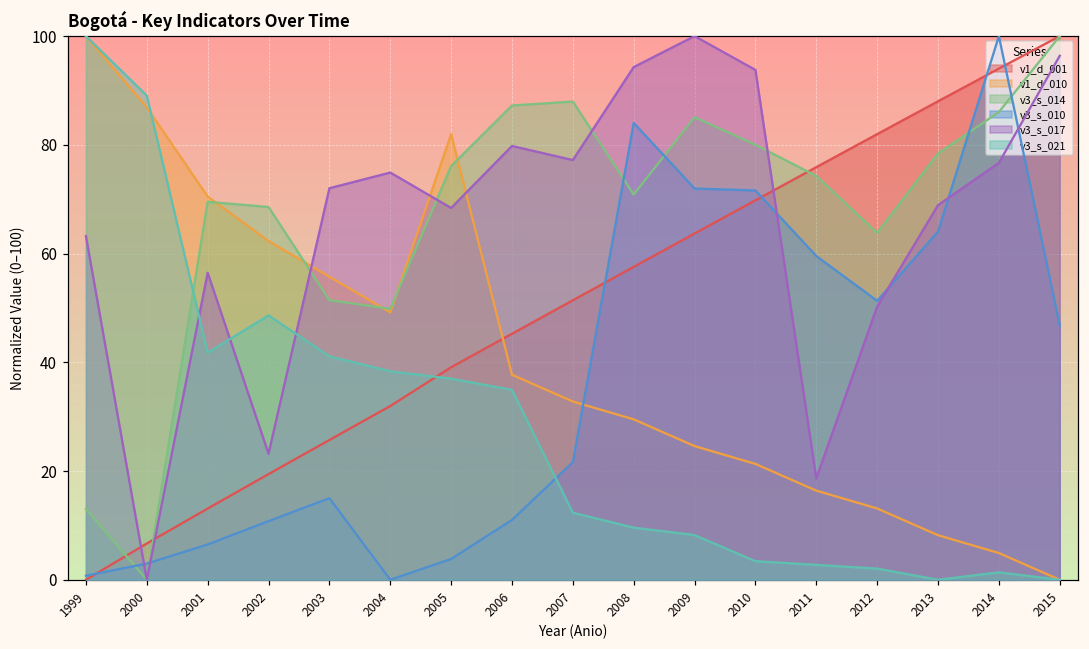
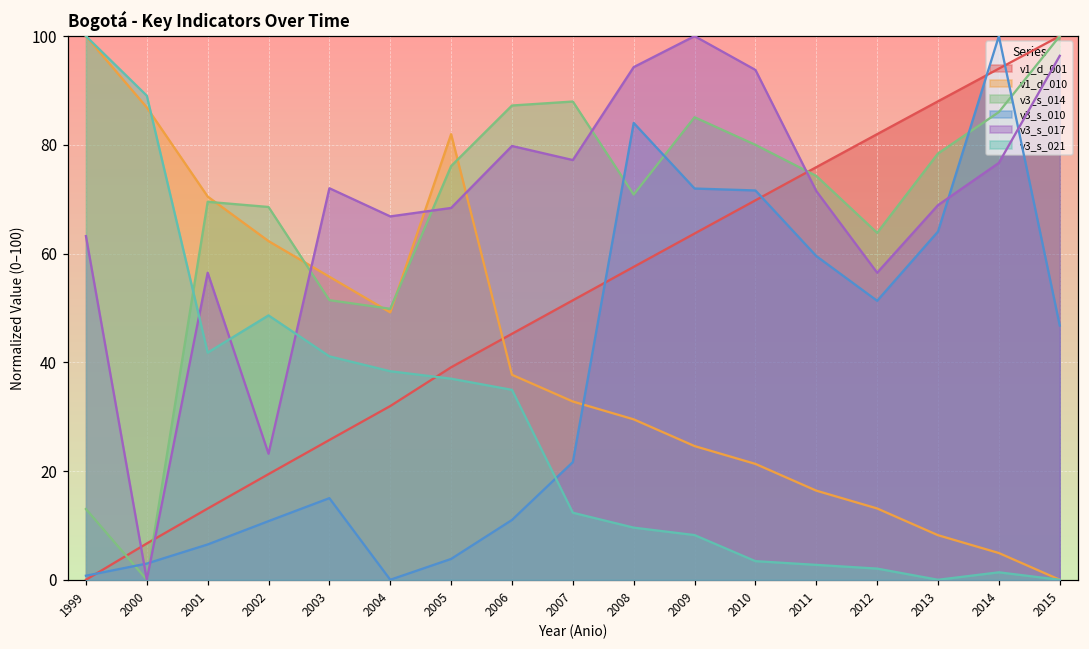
v3_s_017, 2004: 75 -> 67
v3_s_017, 2011: 19 -> 72
v3_s_017, 2012: 50 -> 56
